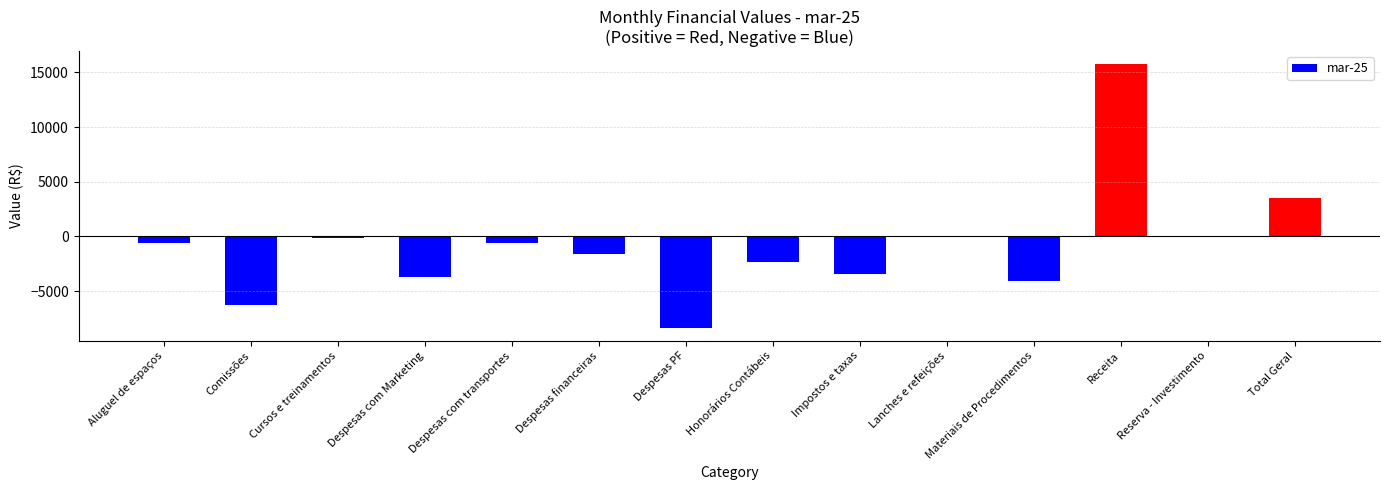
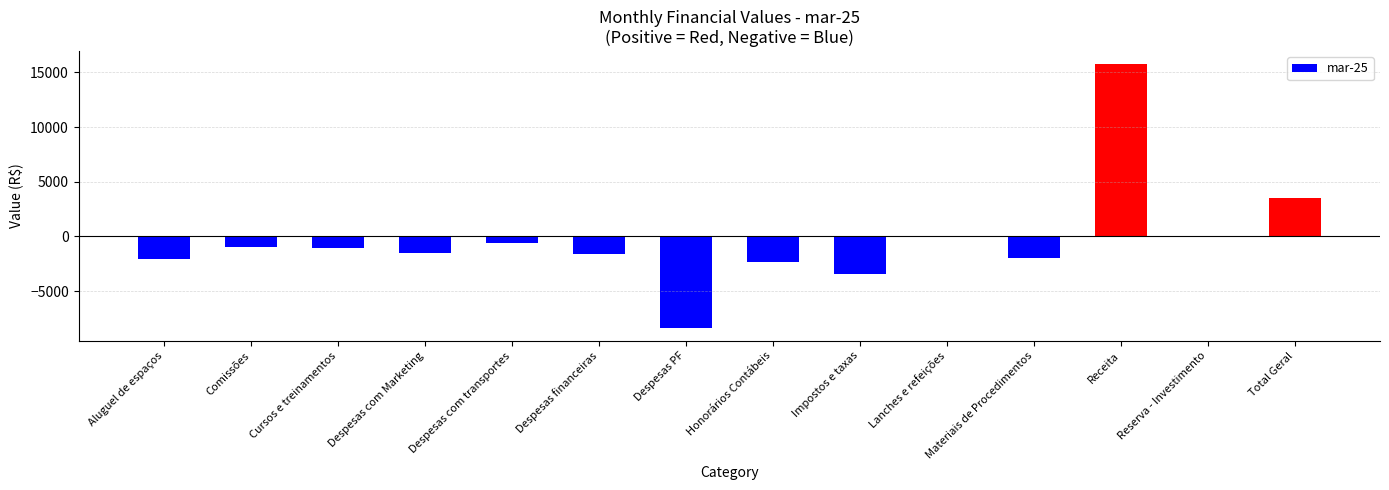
Aluguel de espaços: -600 -> -2100
Comissões: -6200 -> -900
Cursos e treinamentos: -100 -> -1100
Despesas com Marketing: -3700 -> -1500
Materiais de Procedimentos: -4100 -> -2000
